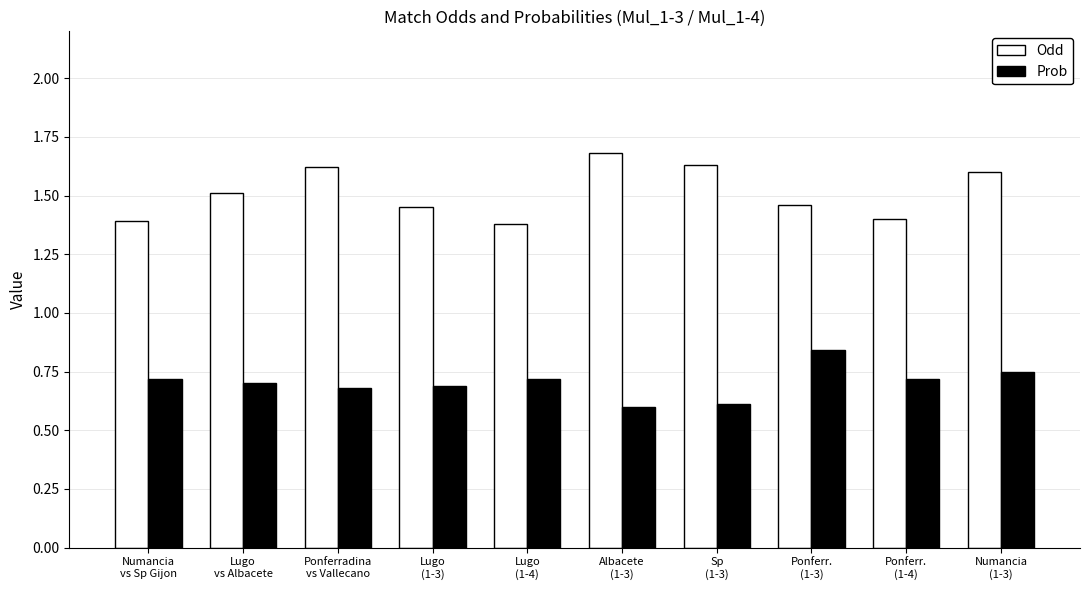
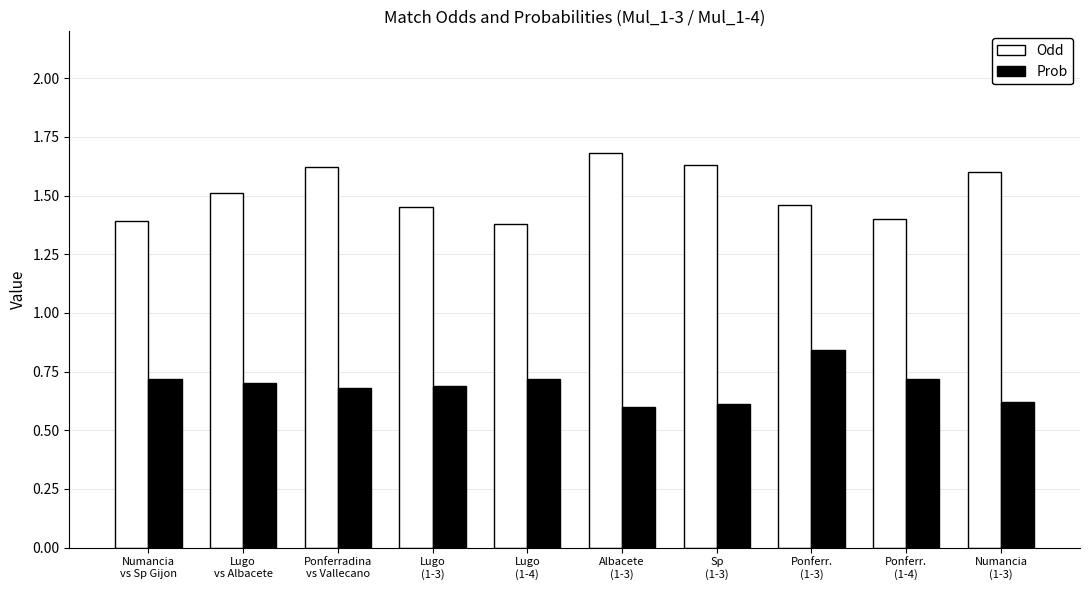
Prob, Numancia (1-3): 0.75 -> 0.62
